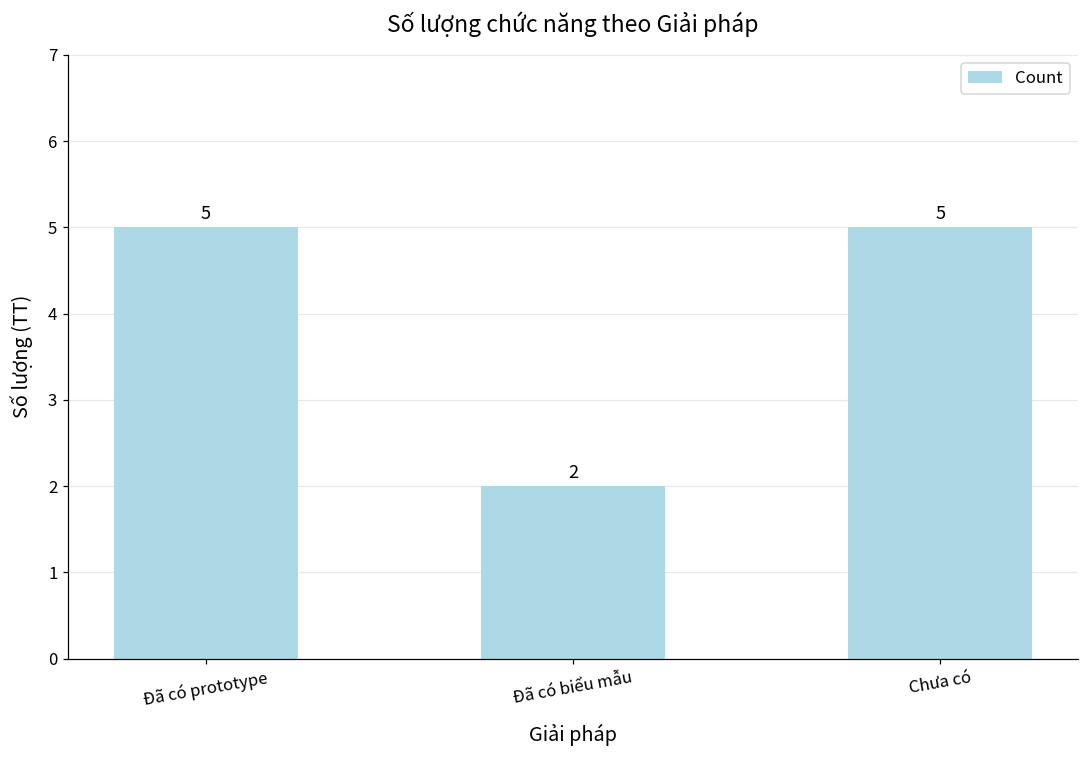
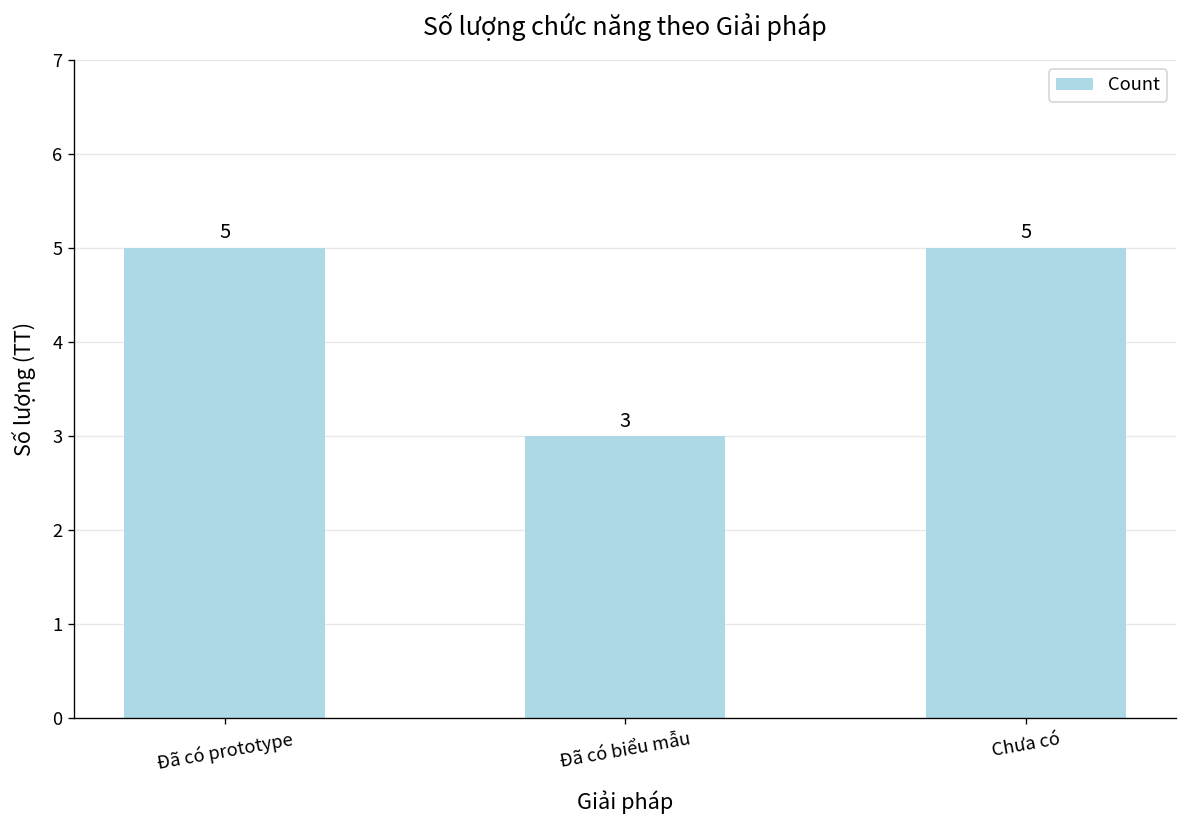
Đã có biểu mẫu: 2 -> 3
